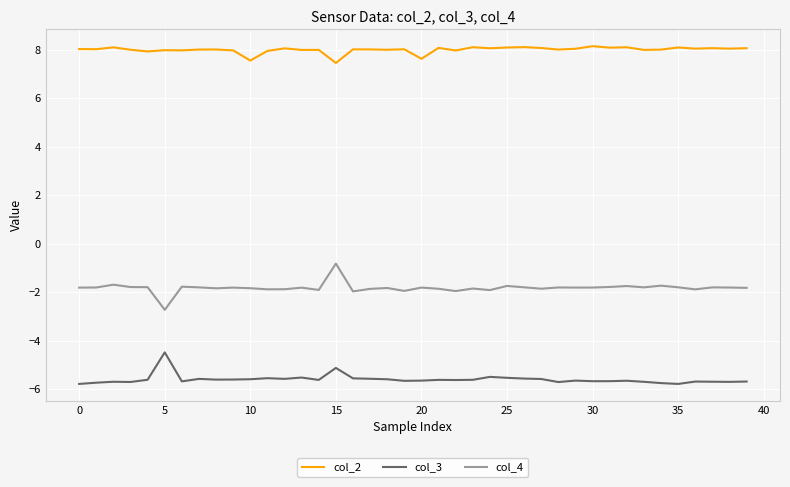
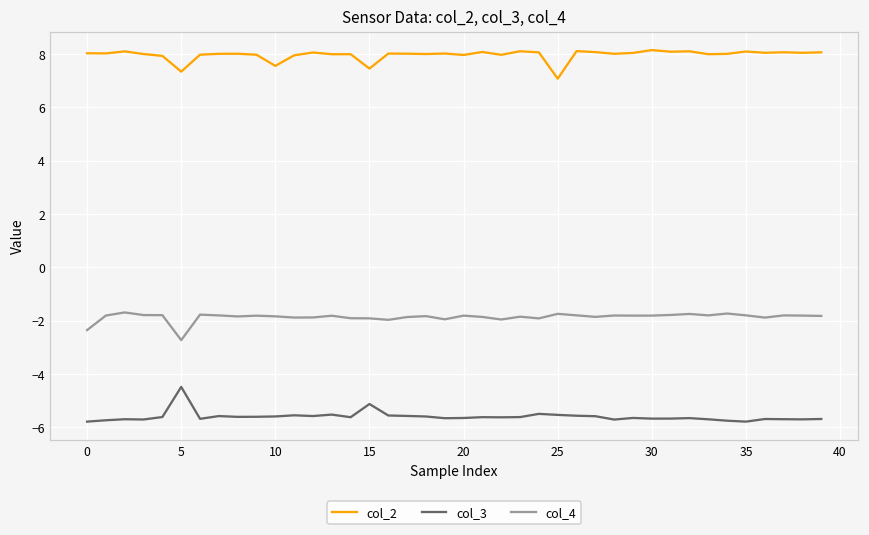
col_4, 0: -1.8 -> -2.4
col_2, 5: 8.0 -> 7.3
col_4, 15: -0.8 -> -1.9
col_2, 20: 7.6 -> 8.0
col_2, 25: 8.1 -> 7.1
